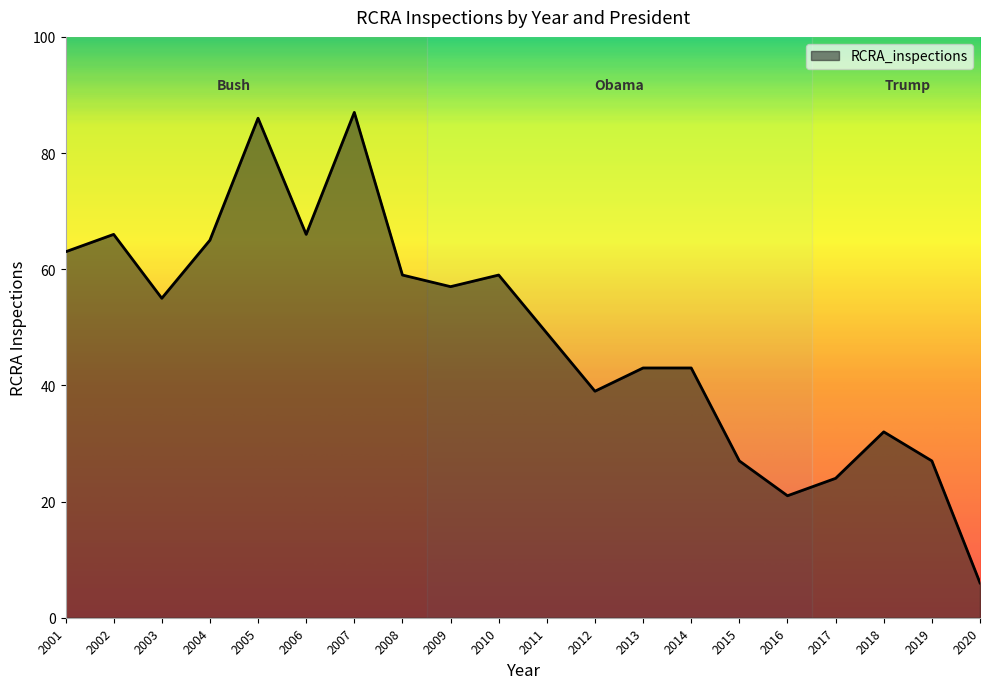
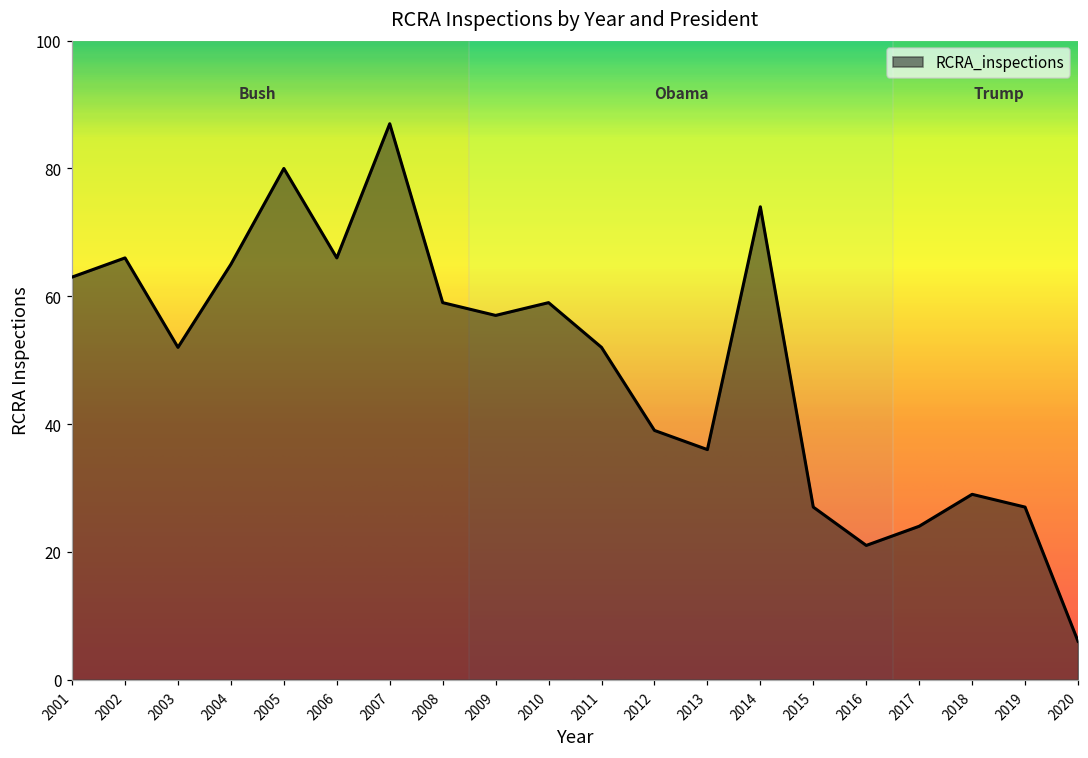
2003: 55 -> 52
2005: 86 -> 80
2011: 49 -> 52
2013: 43 -> 36
2014: 43 -> 74
2018: 32 -> 29
